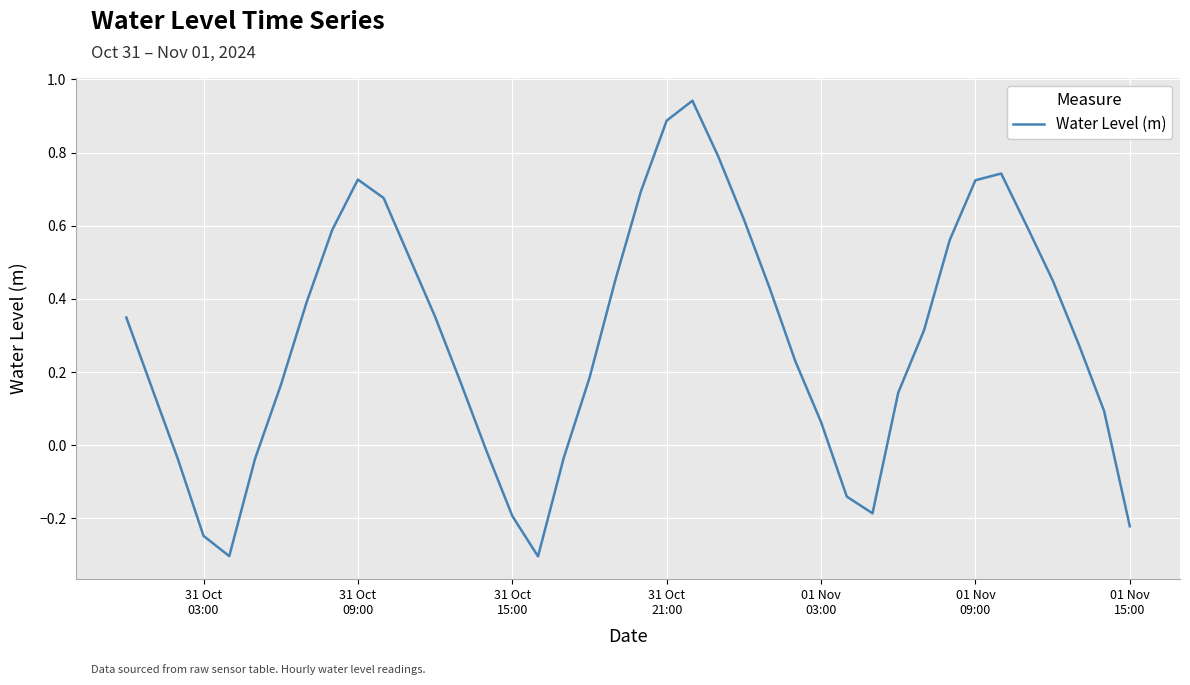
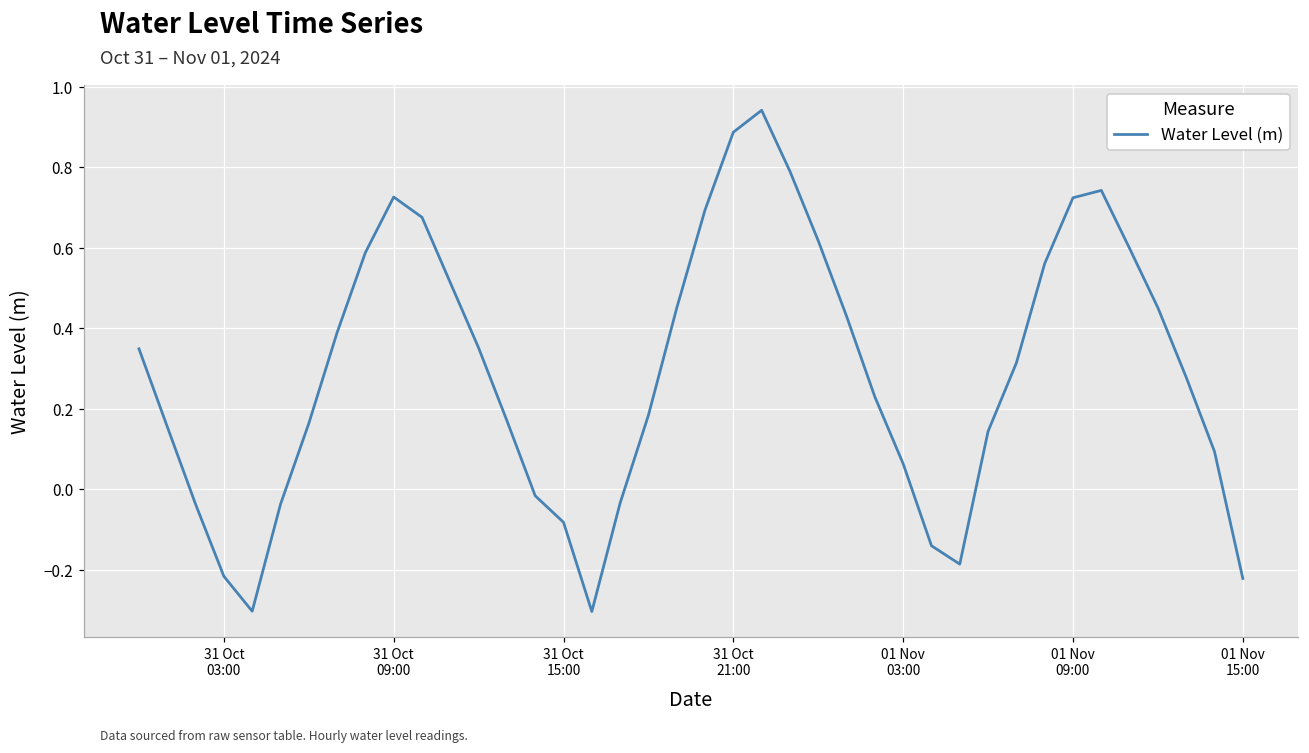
31 Oct 03:00: -0.25 -> -0.22
31 Oct 15:00: -0.19 -> -0.08
